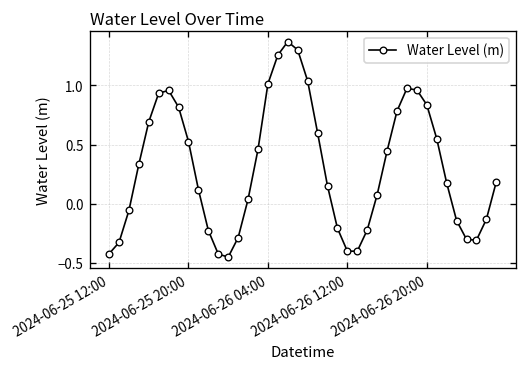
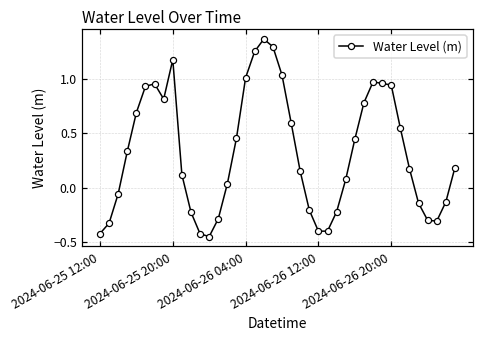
2024-06-25 20:00: 0.5 -> 1.2
2024-06-26 20:00: 0.8 -> 0.9
